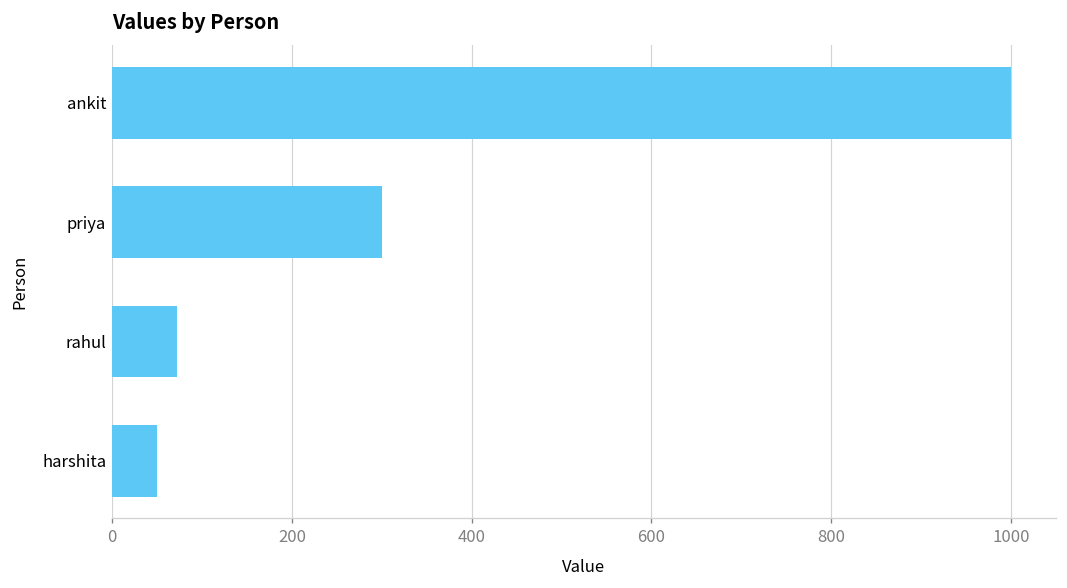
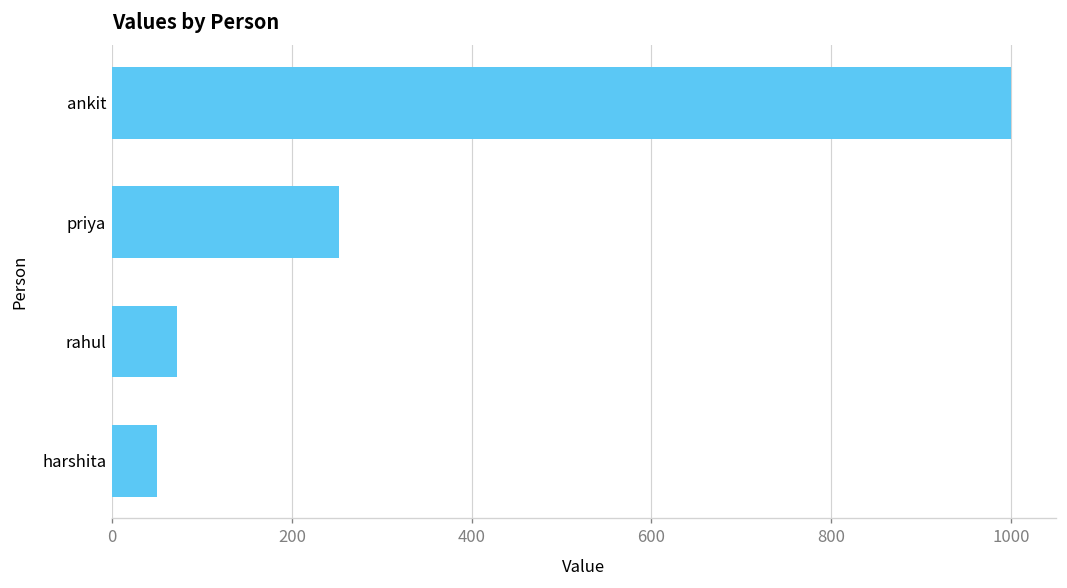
priya: 300 -> 250
